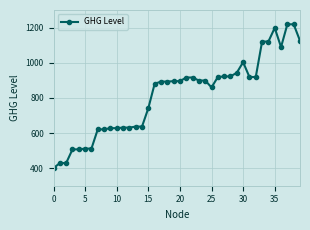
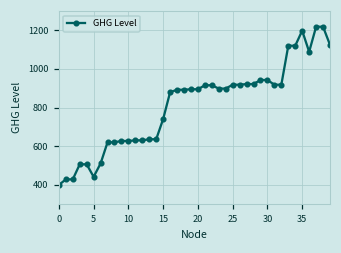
5: 510 -> 440
25: 860 -> 920
30: 1000 -> 940
